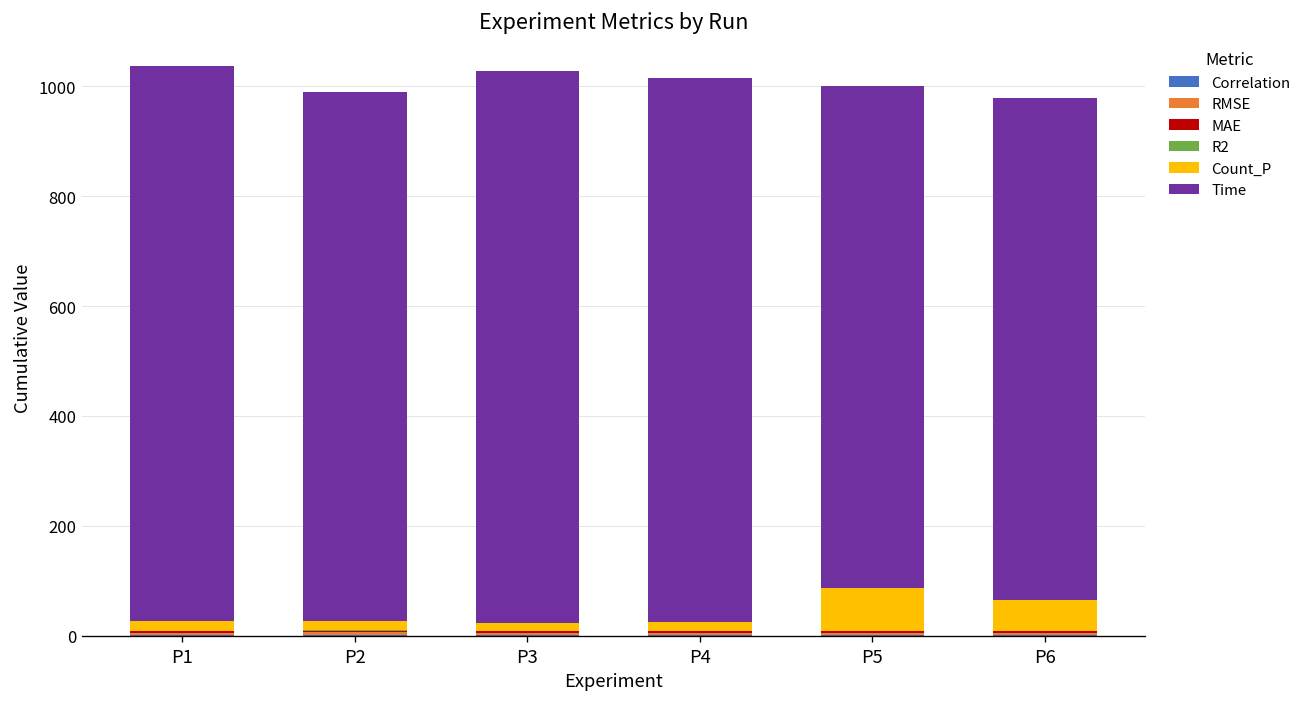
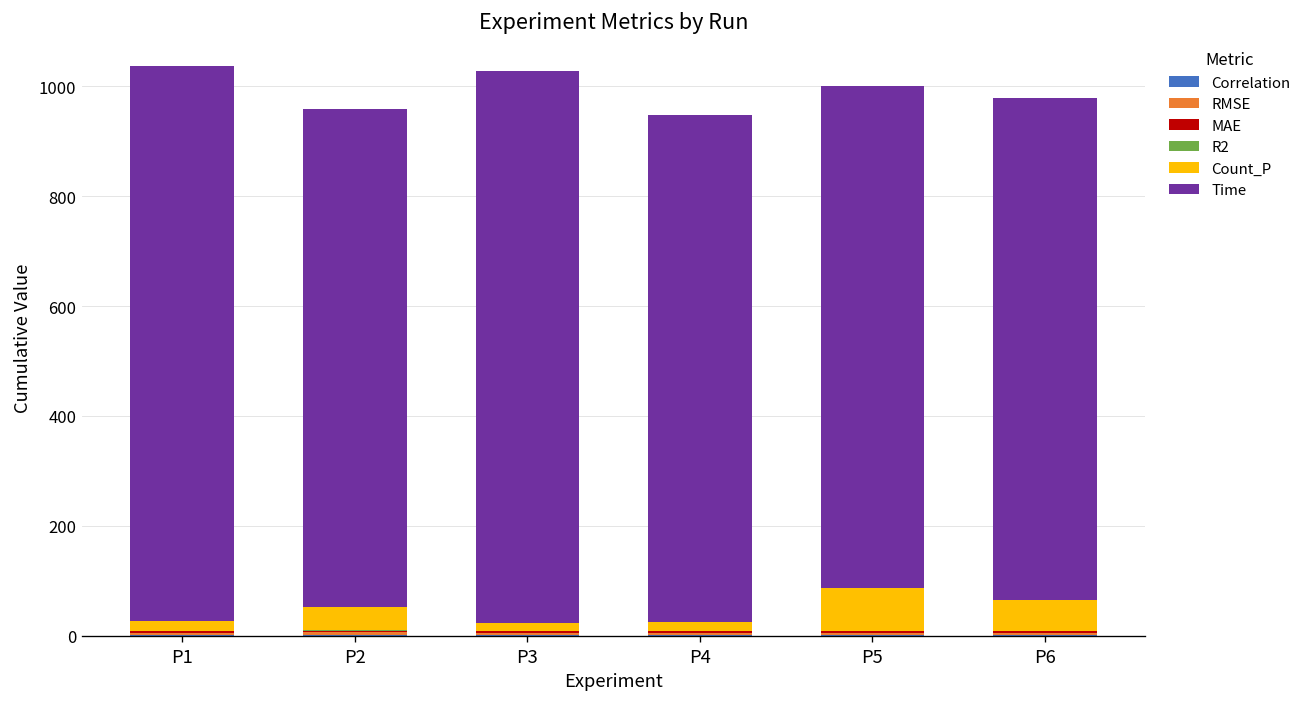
Count_P, P2: 20 -> 40
Time, P2: 960 -> 910
Time, P4: 990 -> 920
